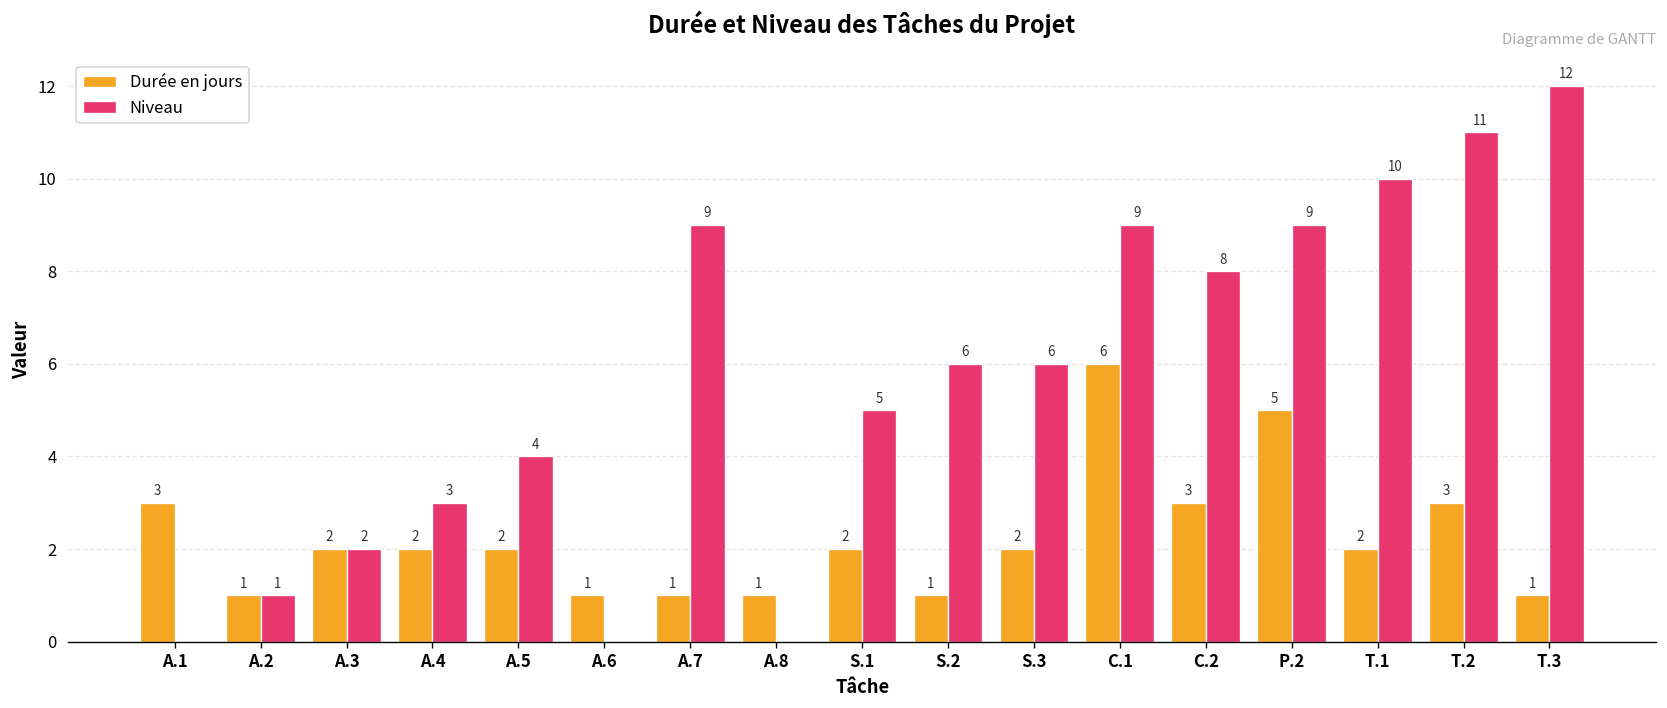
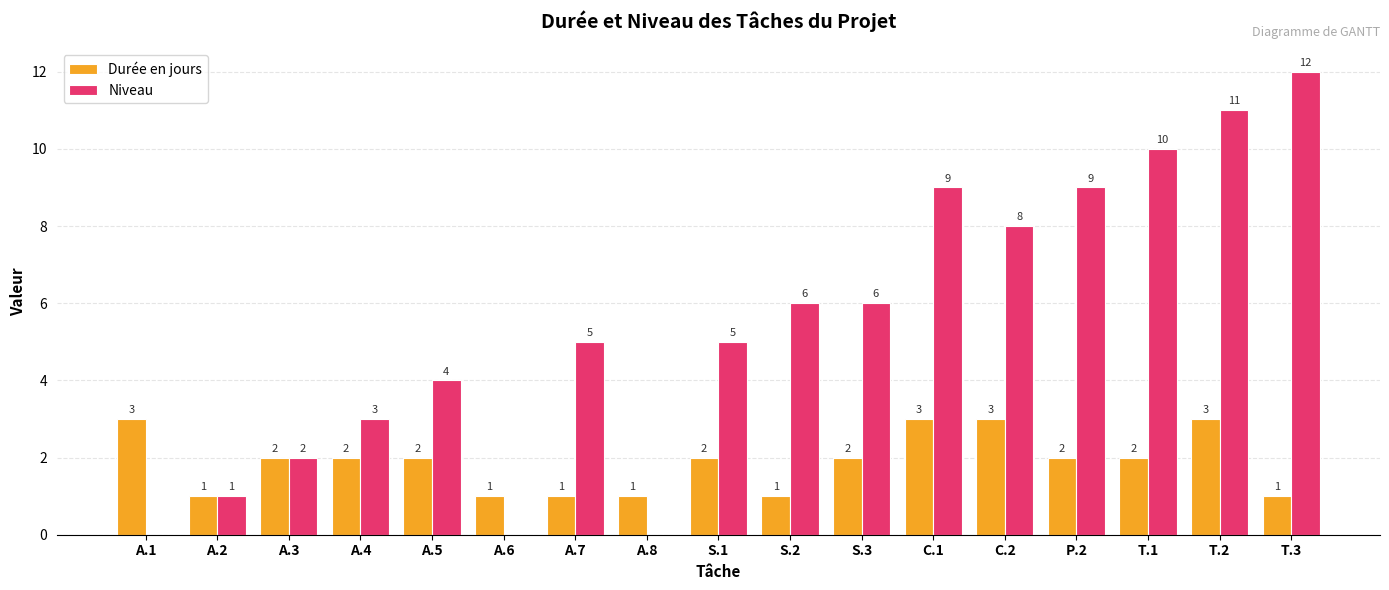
Niveau, A.7: 9 -> 5
Durée en jours, C.1: 6 -> 3
Durée en jours, P.2: 5 -> 2
